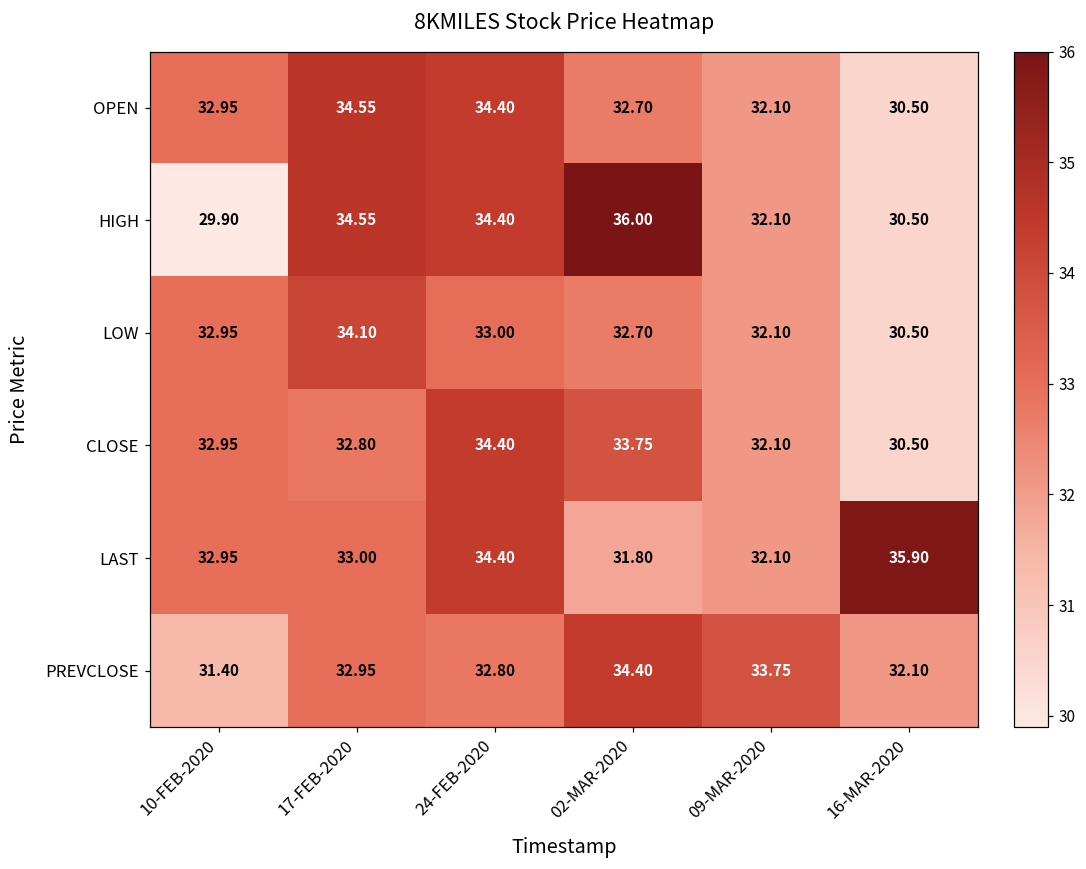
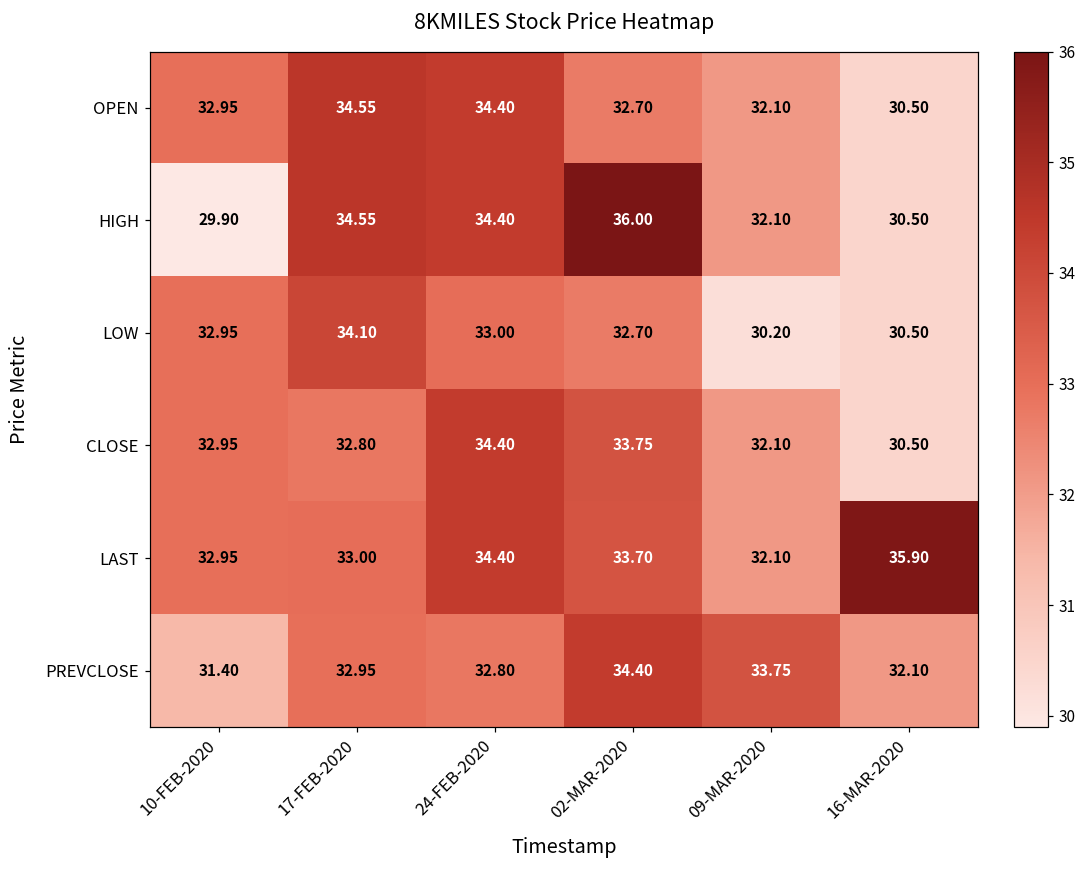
LOW, 09-MAR-2020: 32.10 -> 30.20
LAST, 02-MAR-2020: 31.80 -> 33.70
